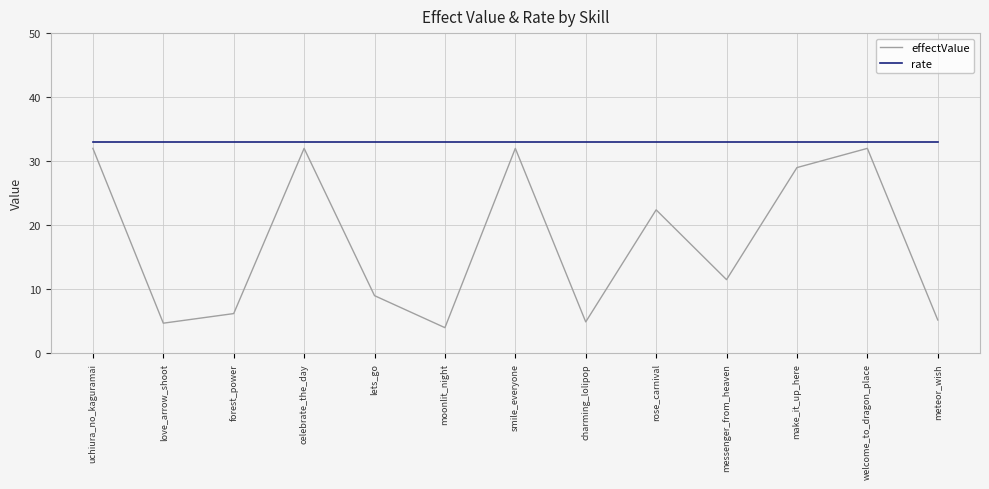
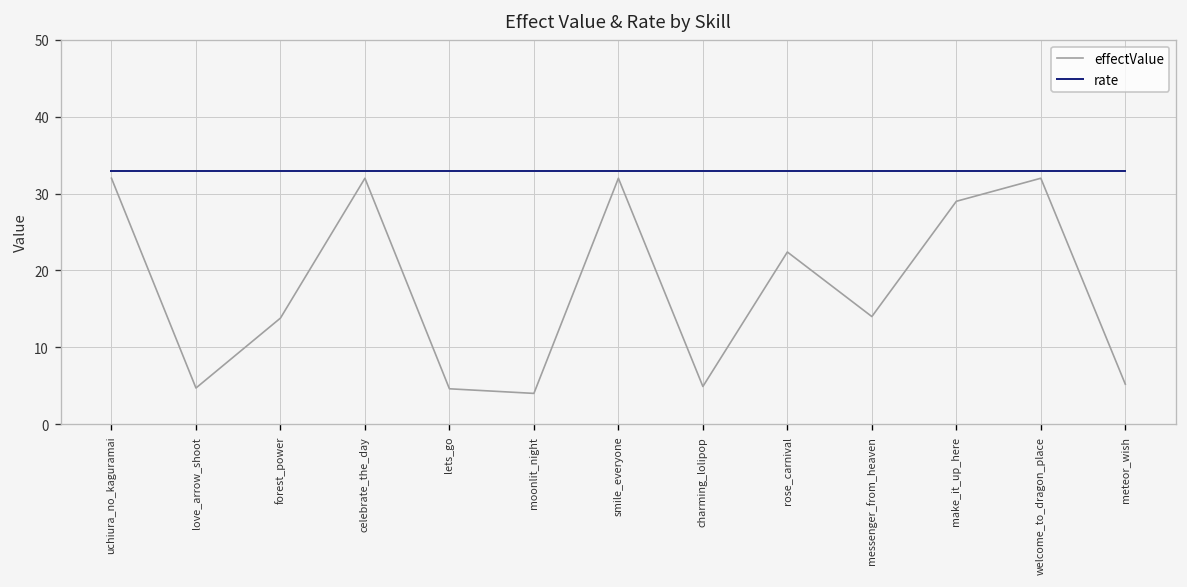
effectValue, forest_power: 6 -> 14
effectValue, lets_go: 9 -> 5
effectValue, messenger_from_heaven: 12 -> 14
